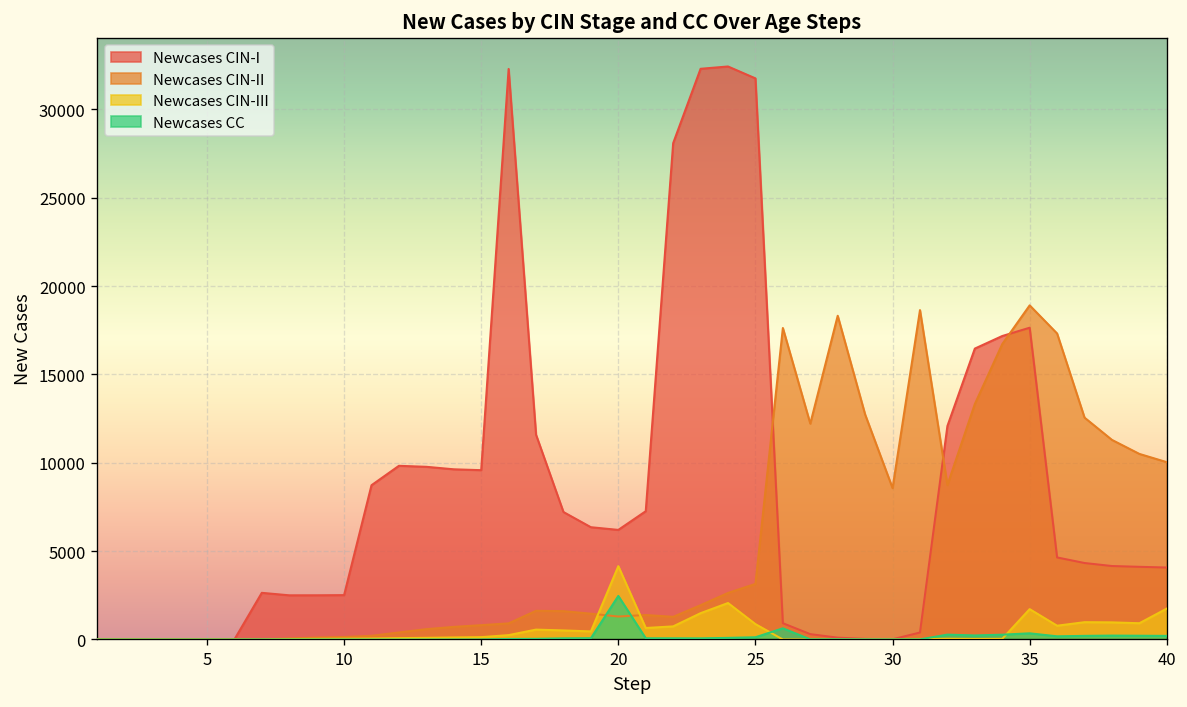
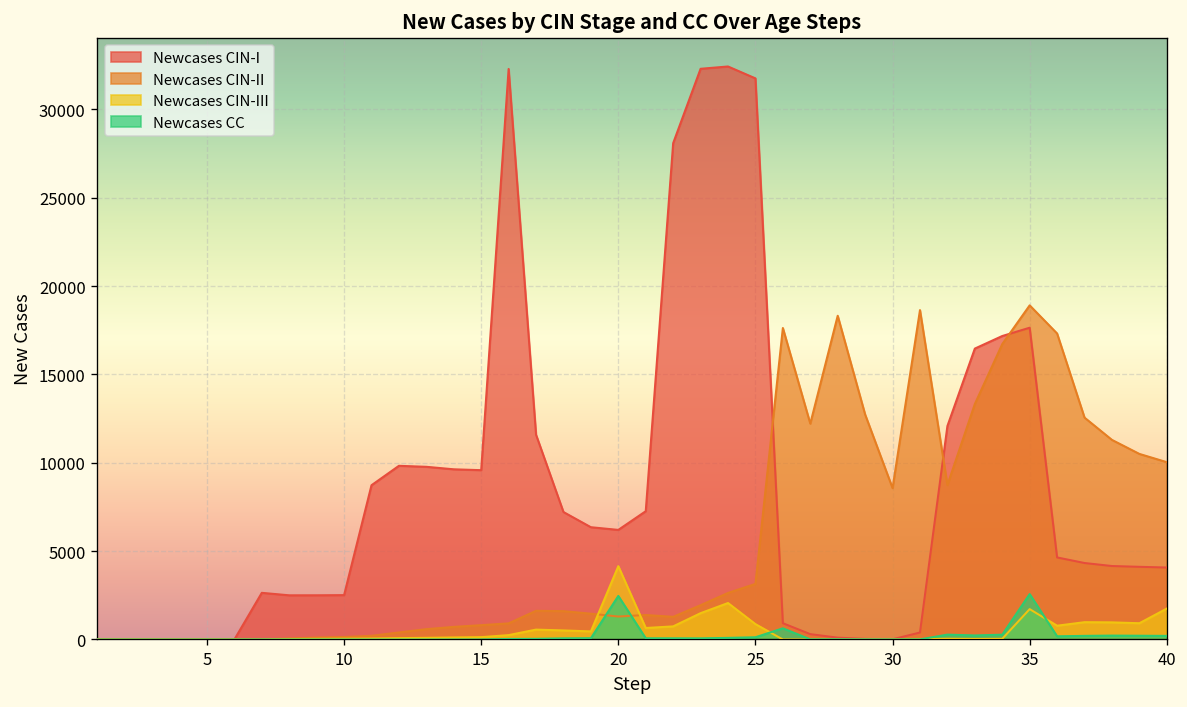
Newcases CC, 35: 300 -> 2600
